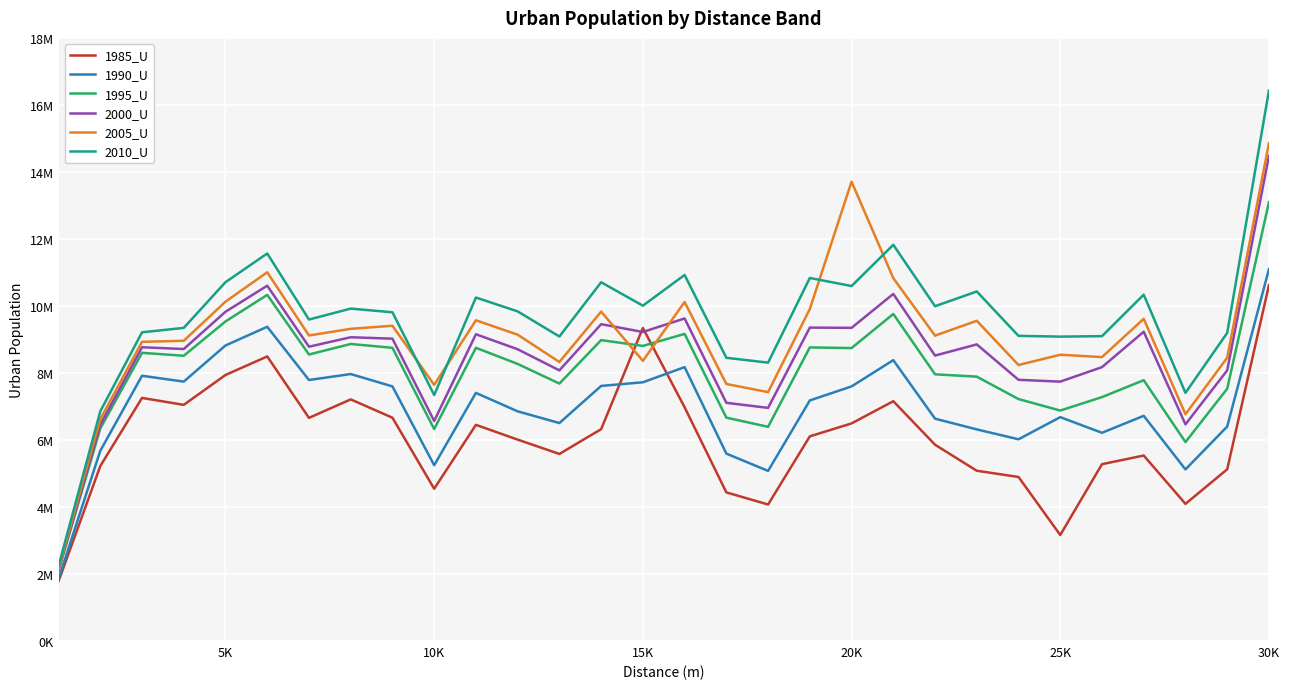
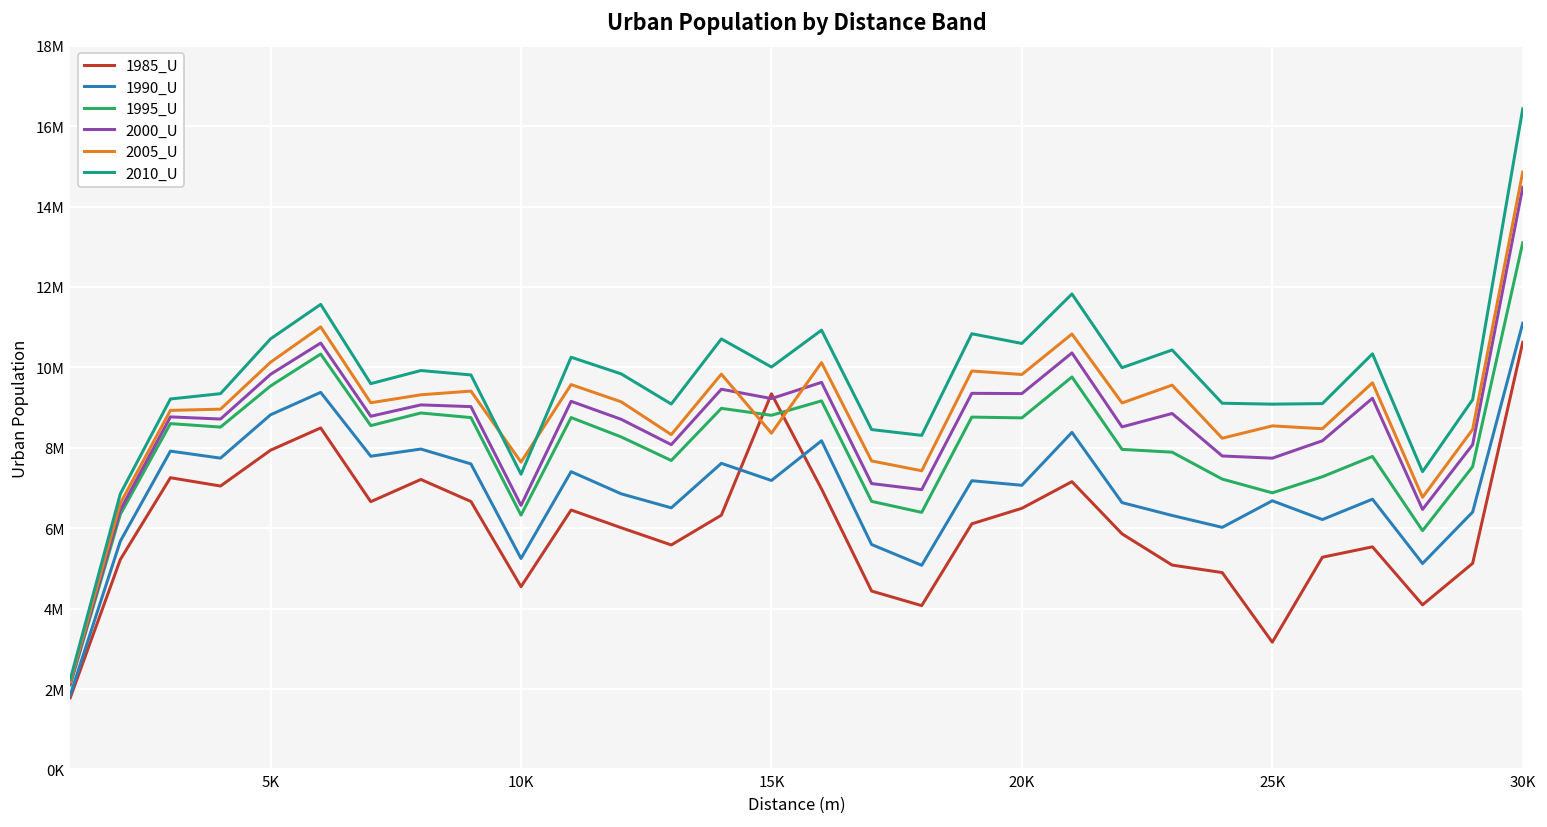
1990_U, 15K: 7700000 -> 7200000
1990_U, 20K: 7600000 -> 7100000
2005_U, 20K: 13700000 -> 9800000
